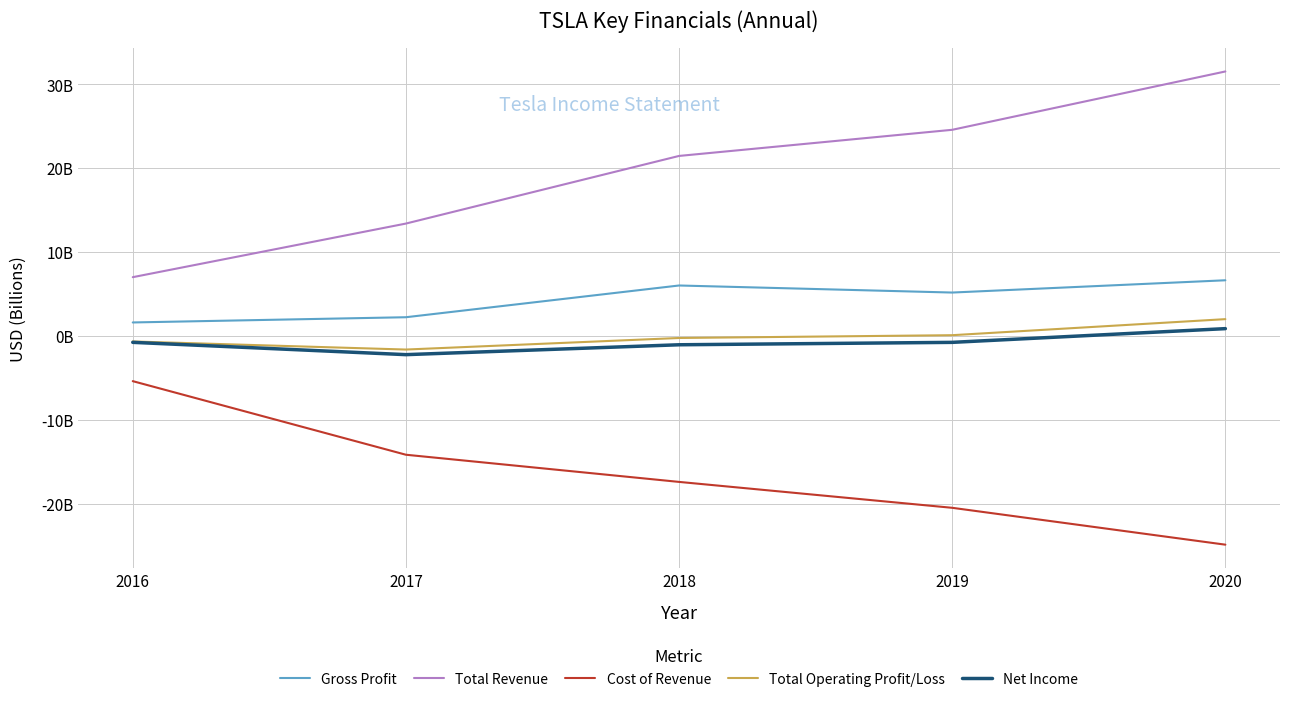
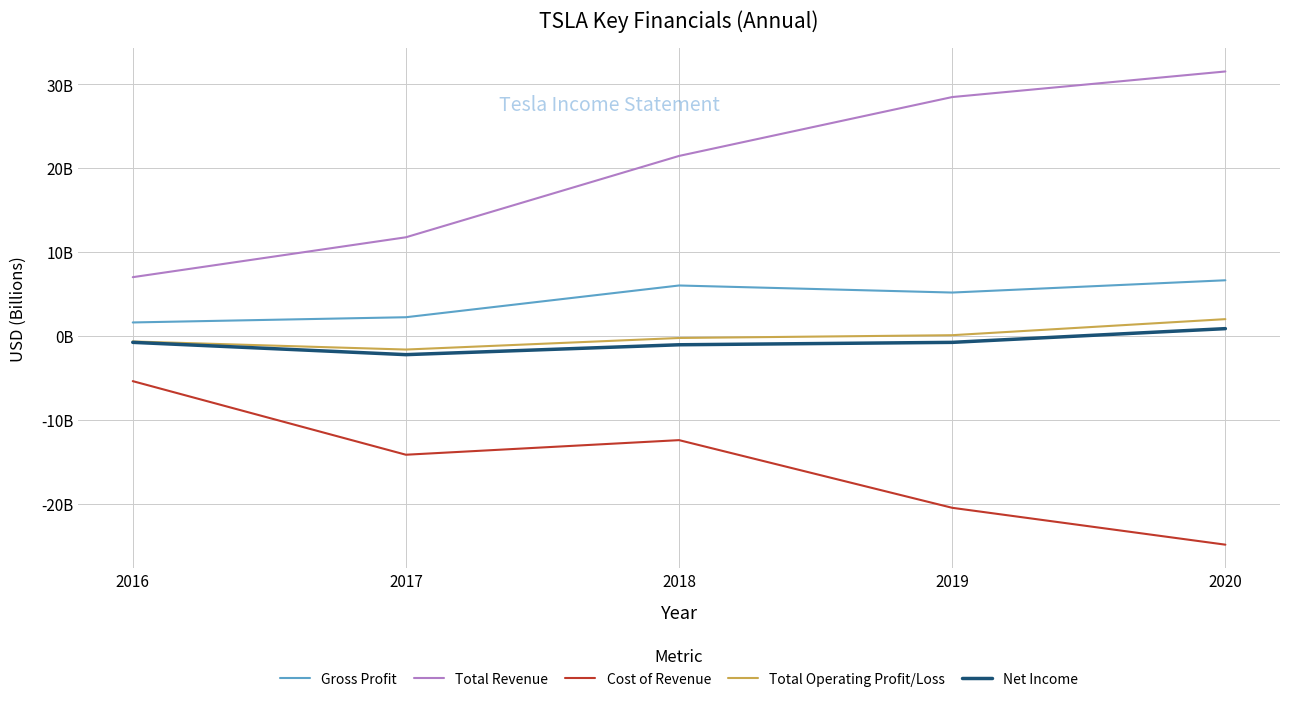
Total Revenue, 2017: 13000000000 -> 12000000000
Cost of Revenue, 2018: -17000000000 -> -12000000000
Total Revenue, 2019: 25000000000 -> 28000000000
